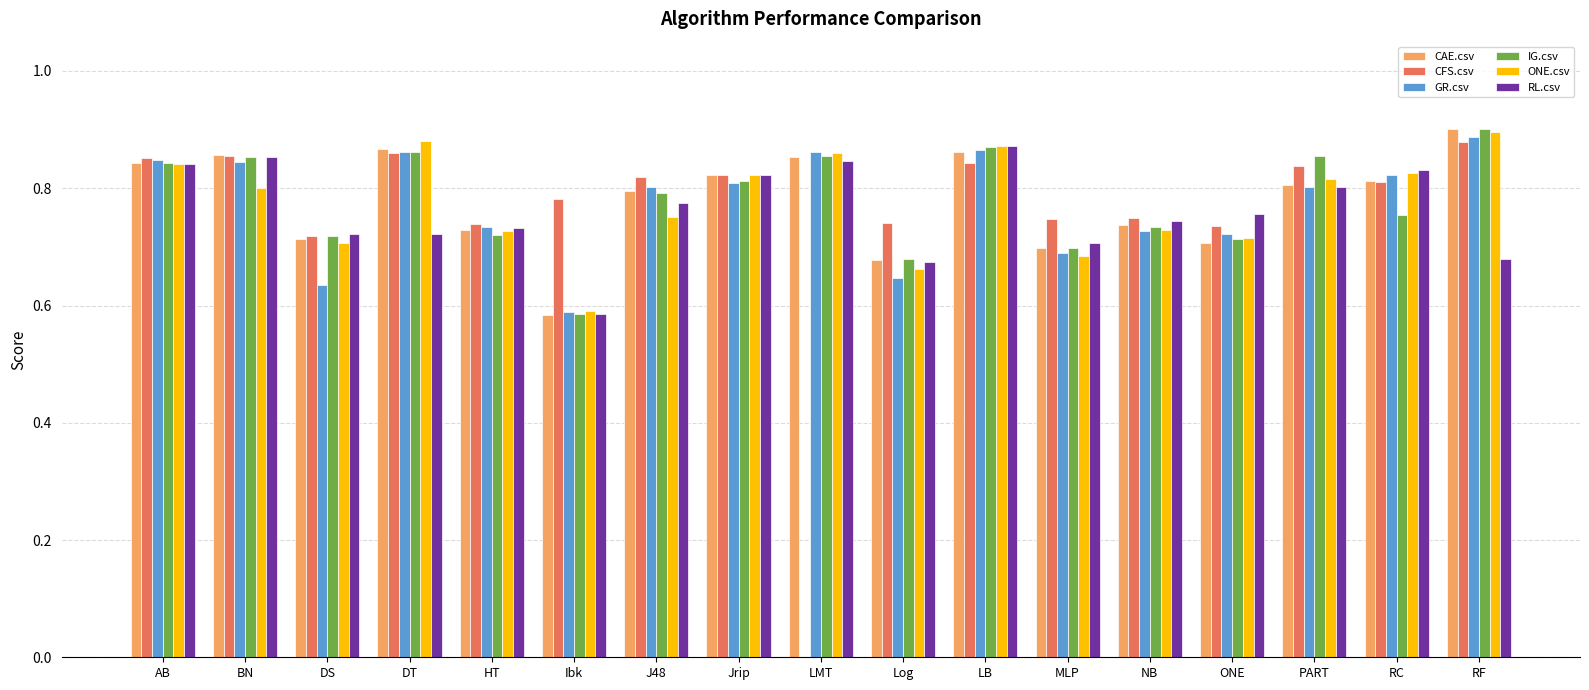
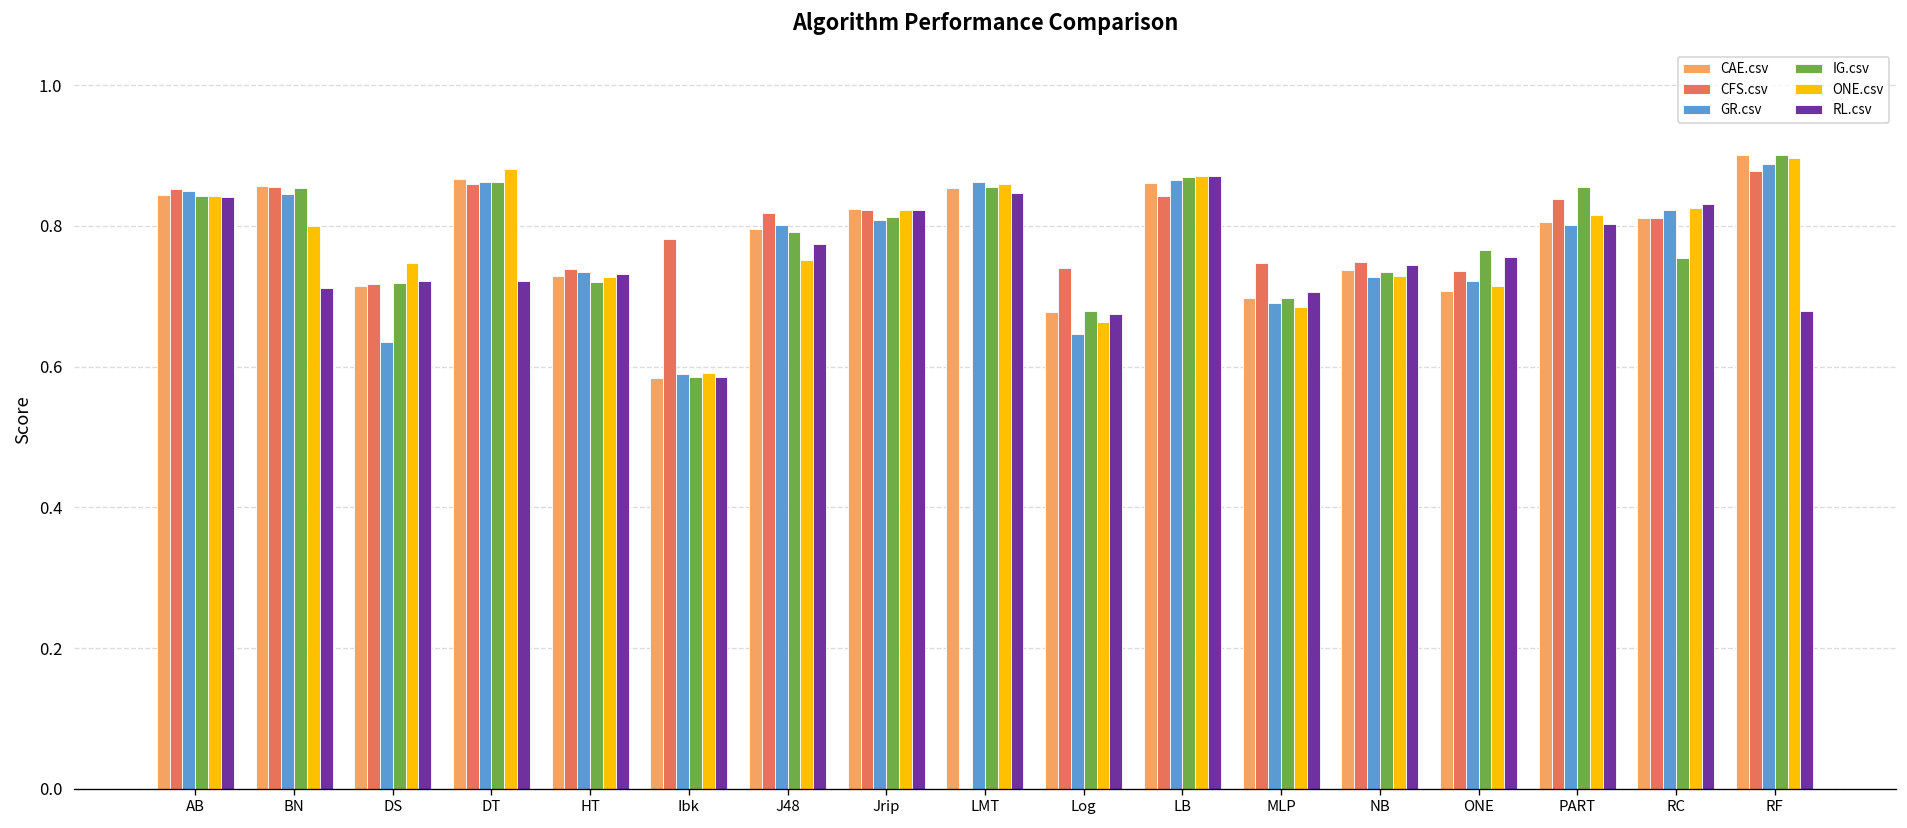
RL.csv, BN: 0.85 -> 0.71
ONE.csv, DS: 0.71 -> 0.75
IG.csv, ONE: 0.71 -> 0.77
